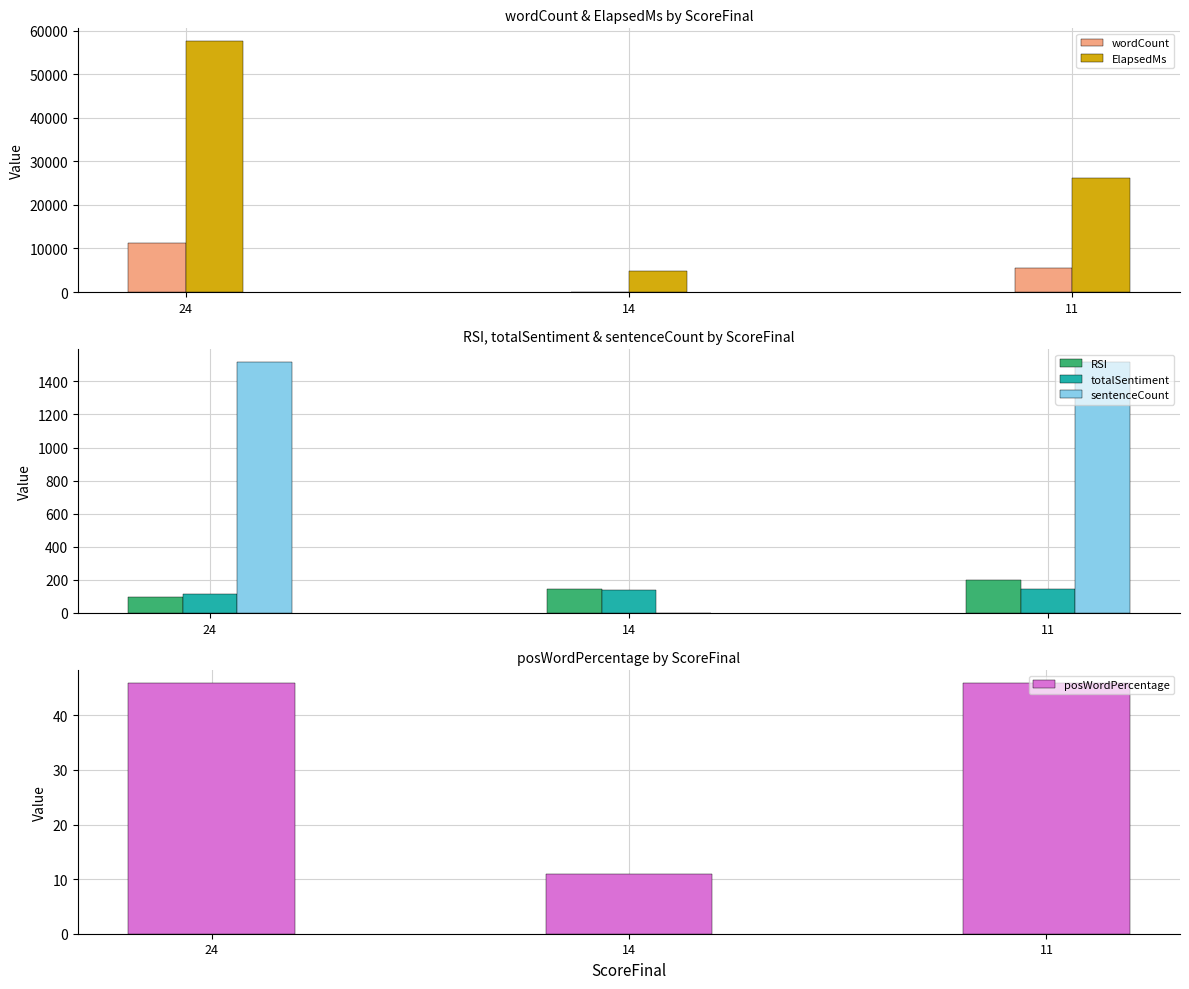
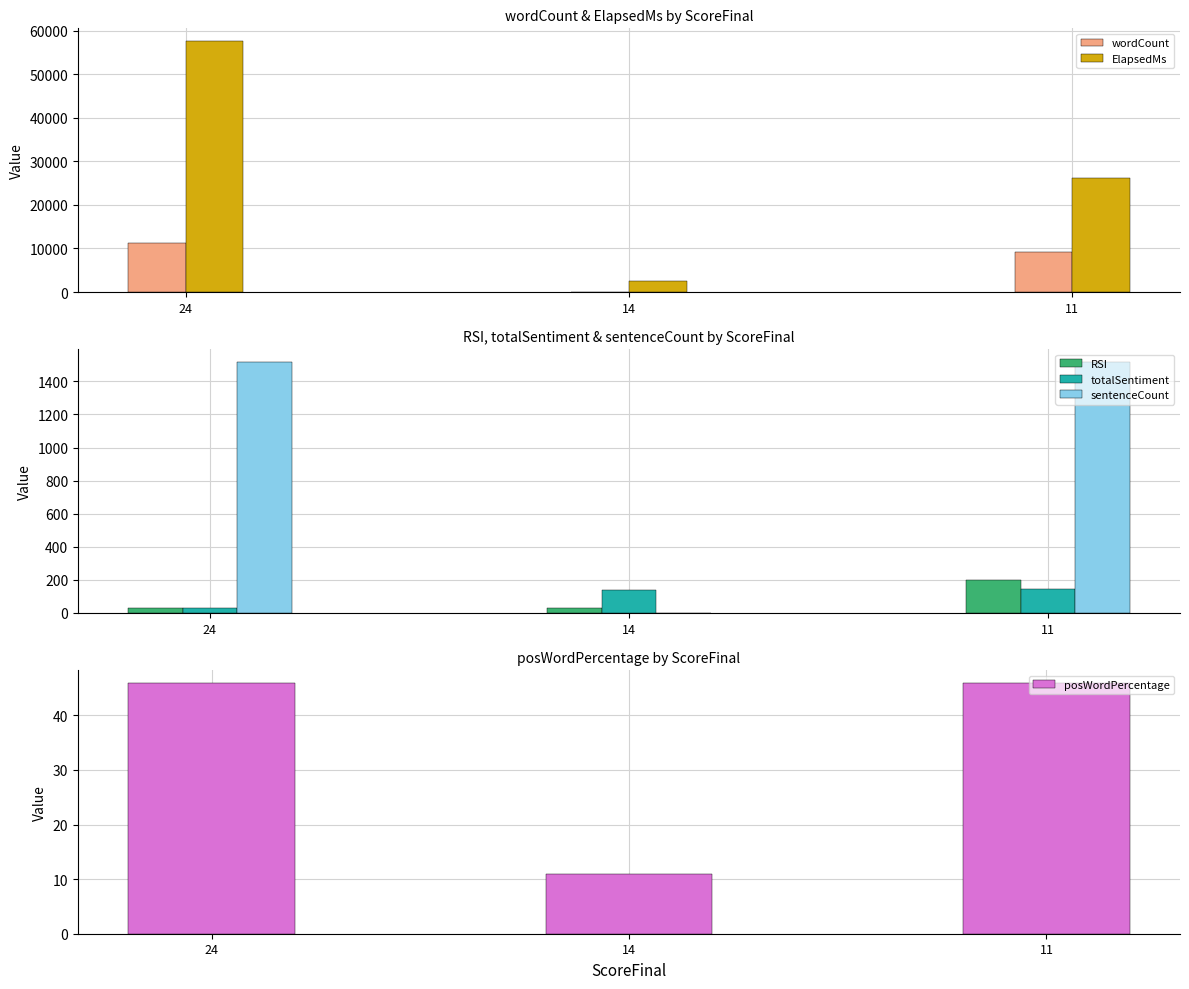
wordCount & ElapsedMs by ScoreFinal, ElapsedMs, 14: 5000 -> 3000
wordCount & ElapsedMs by ScoreFinal, wordCount, 11: 5000 -> 9000
RSI, totalSentiment & sentenceCount by ScoreFinal, RSI, 24: 100 -> 30
RSI, totalSentiment & sentenceCount by ScoreFinal, totalSentiment, 24: 120 -> 30
RSI, totalSentiment & sentenceCount by ScoreFinal, RSI, 14: 150 -> 30
